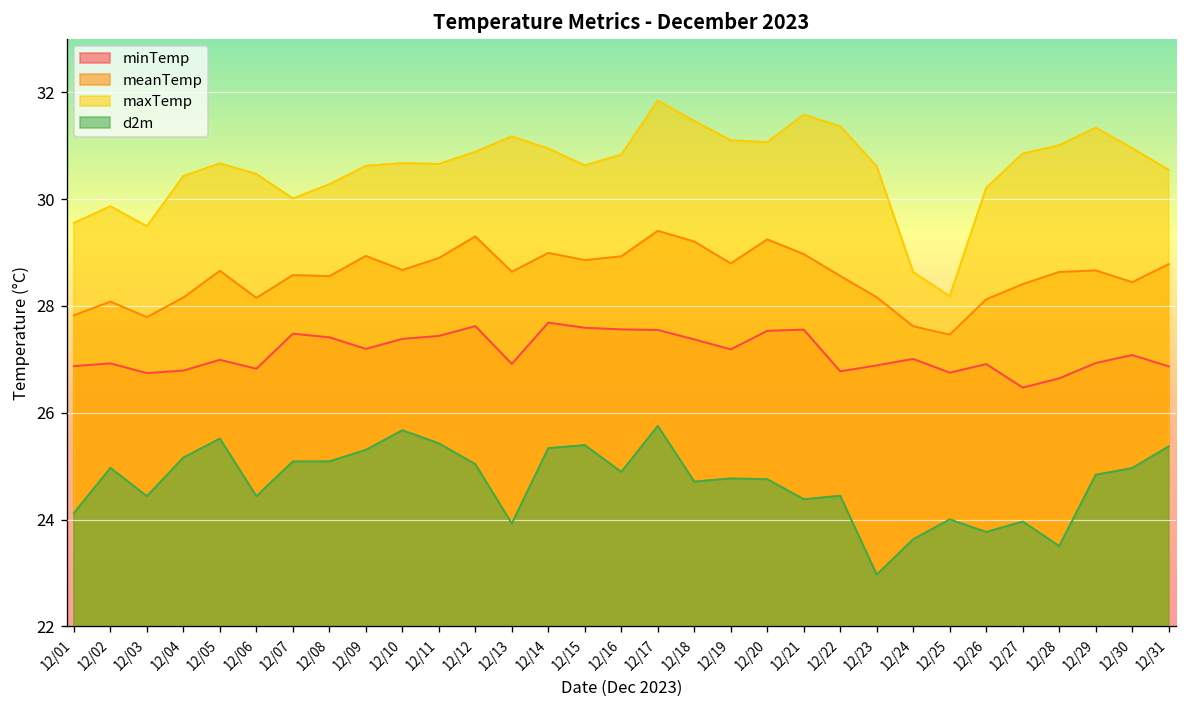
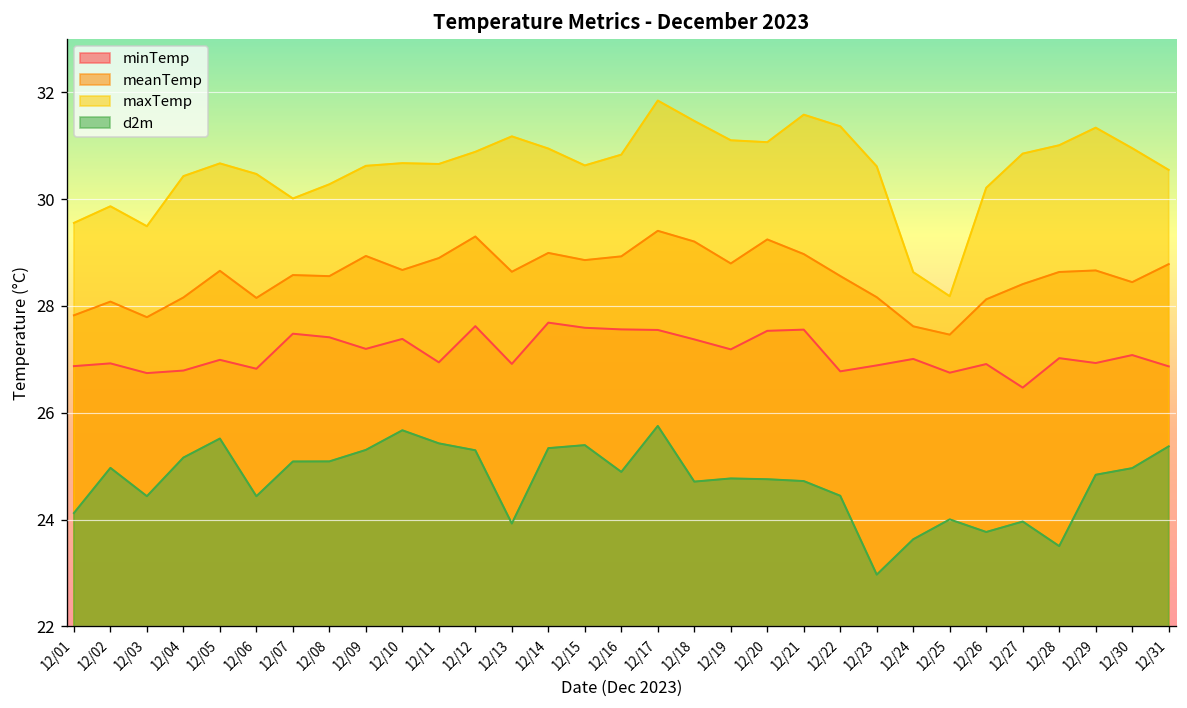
minTemp, 12/11: 27.4 -> 26.9
d2m, 12/12: 25.0 -> 25.3
d2m, 12/21: 24.4 -> 24.7
minTemp, 12/28: 26.6 -> 27.0
